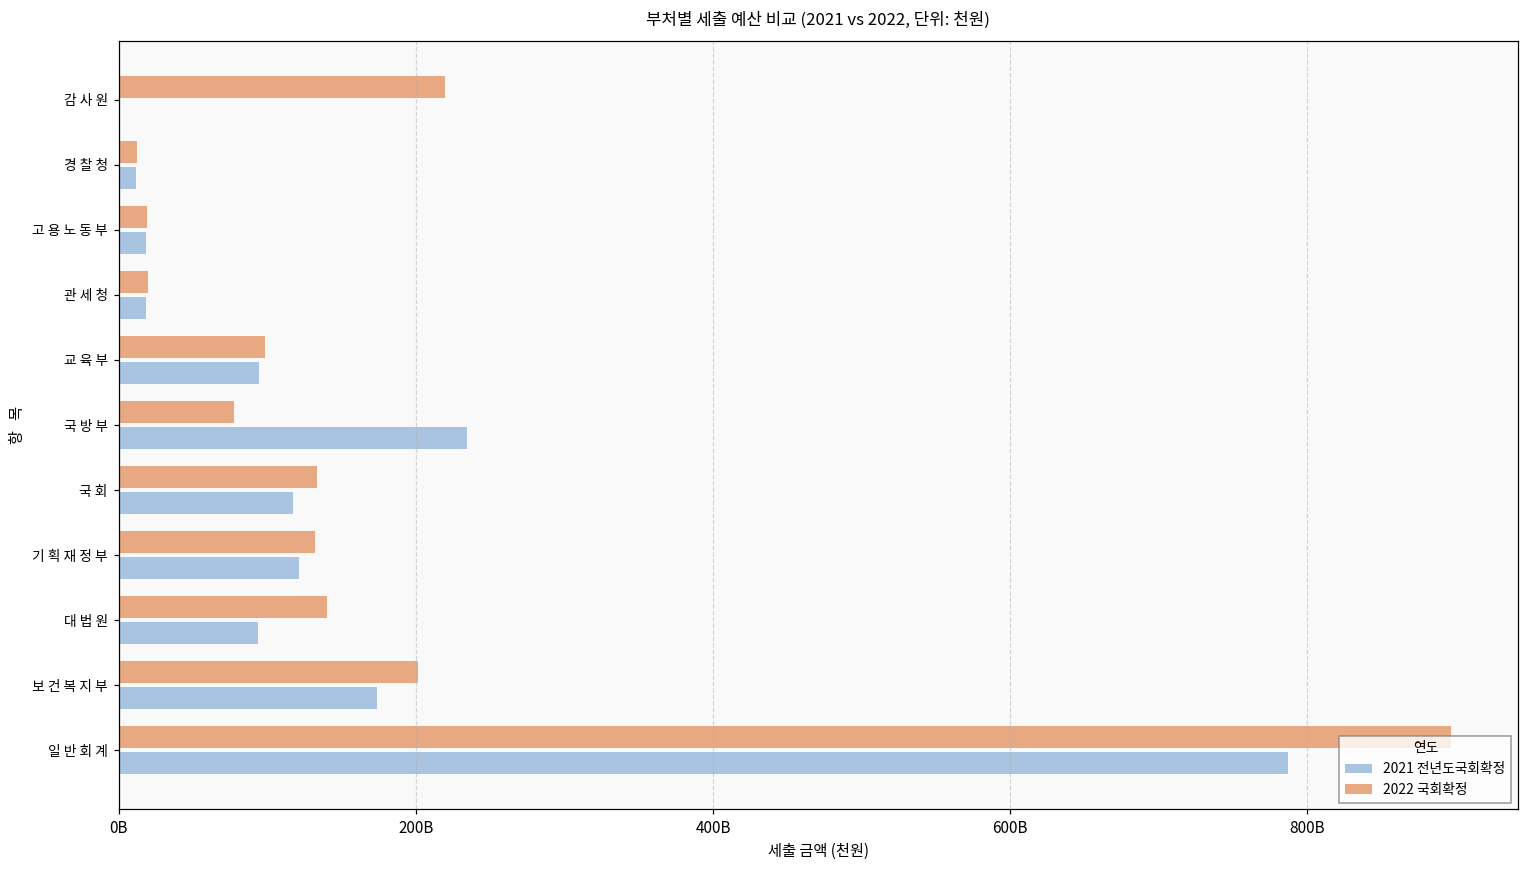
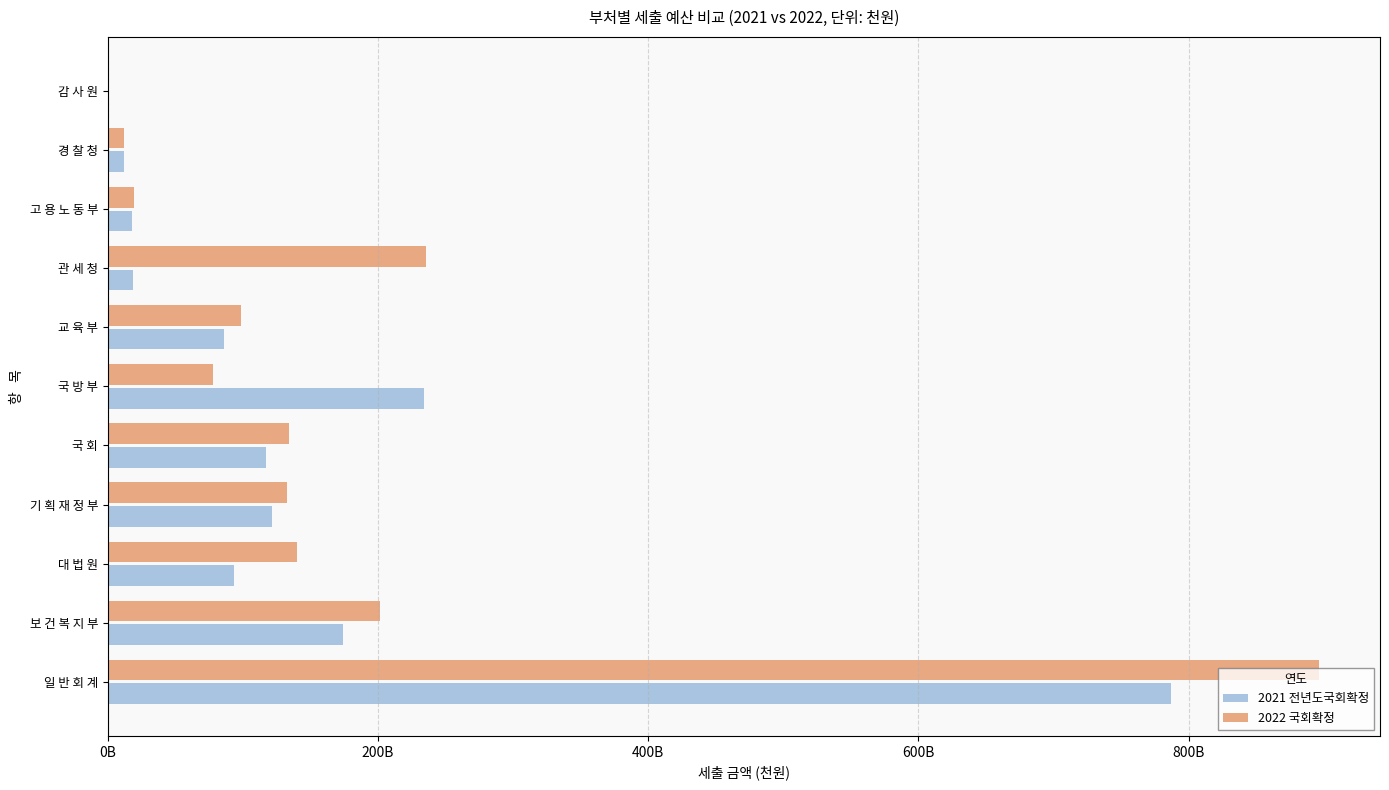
2022 국회확정, 감 사 원: 219000000000 -> 0
2022 국회확정, 관 세 청: 20000000000 -> 235000000000
2021 전년도국회확정, 교 육 부: 95000000000 -> 86000000000
